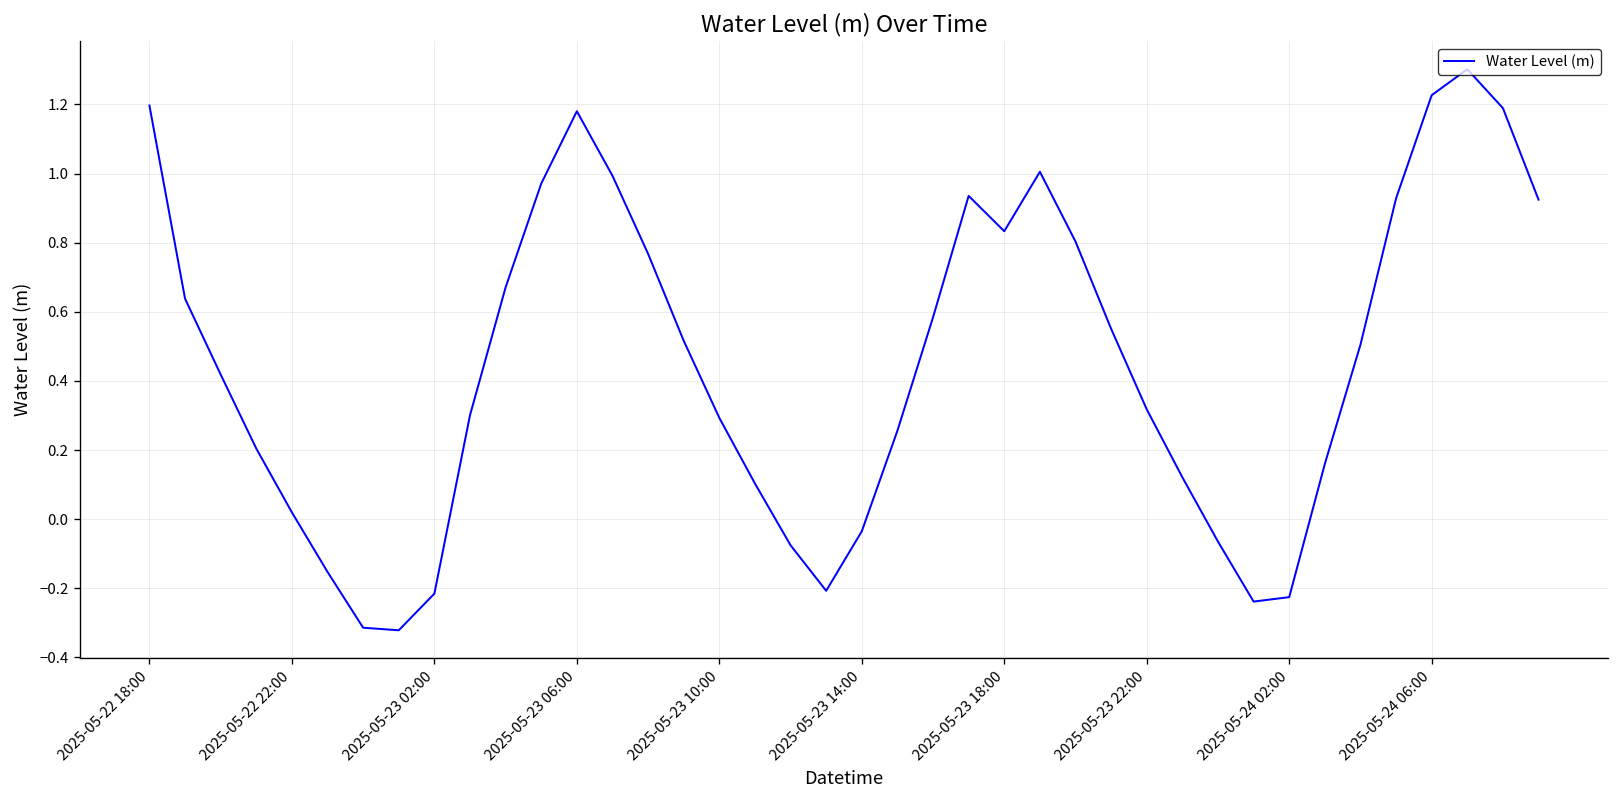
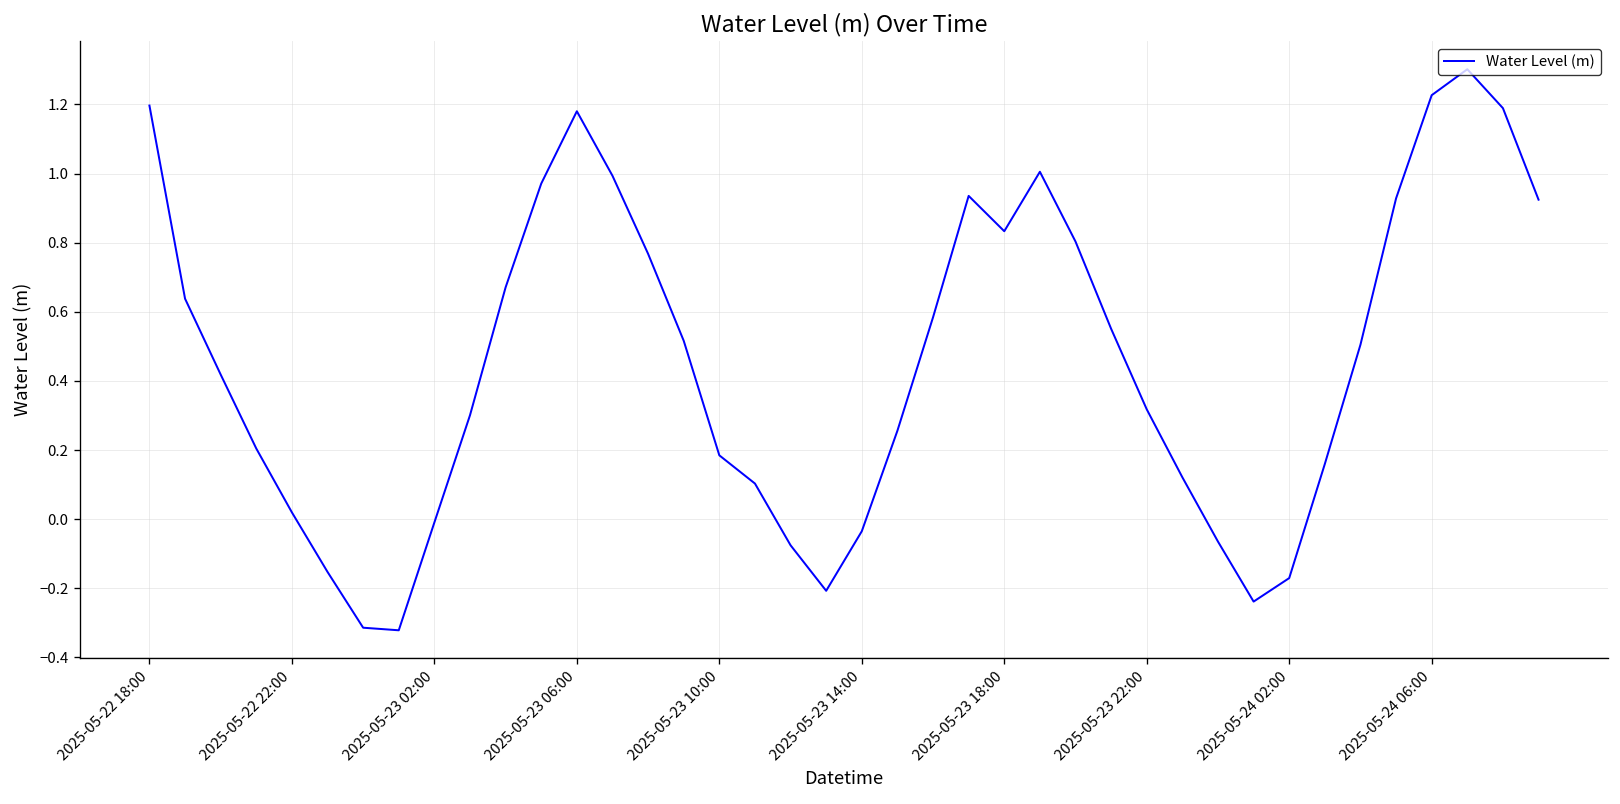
2025-05-23 02:00: -0.22 -> -0.01
2025-05-23 10:00: 0.29 -> 0.18
2025-05-24 02:00: -0.23 -> -0.17
